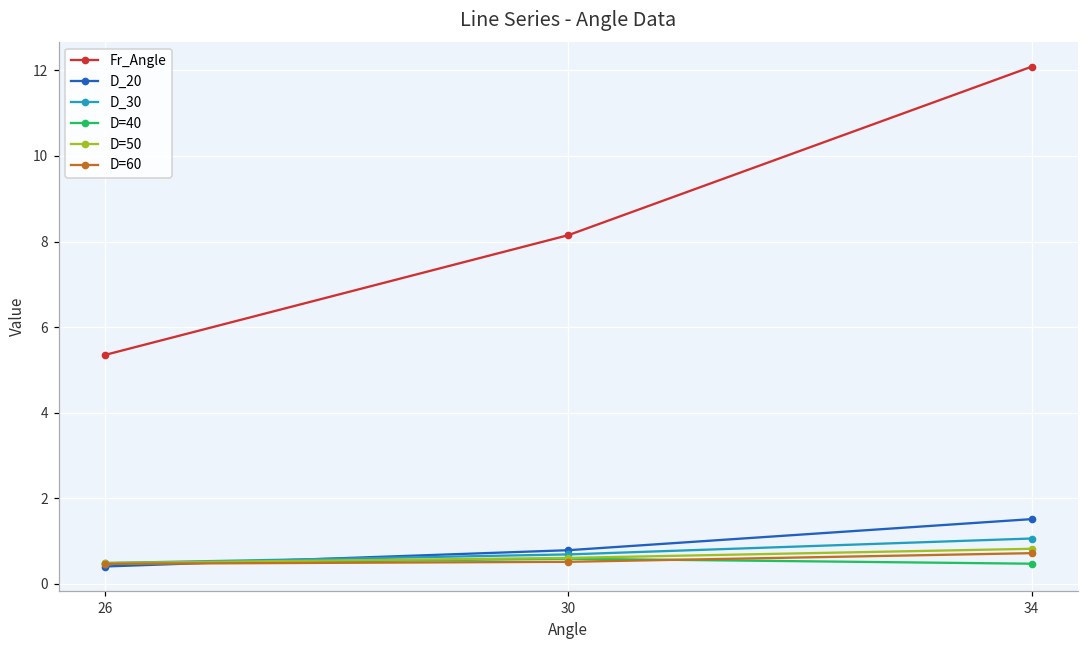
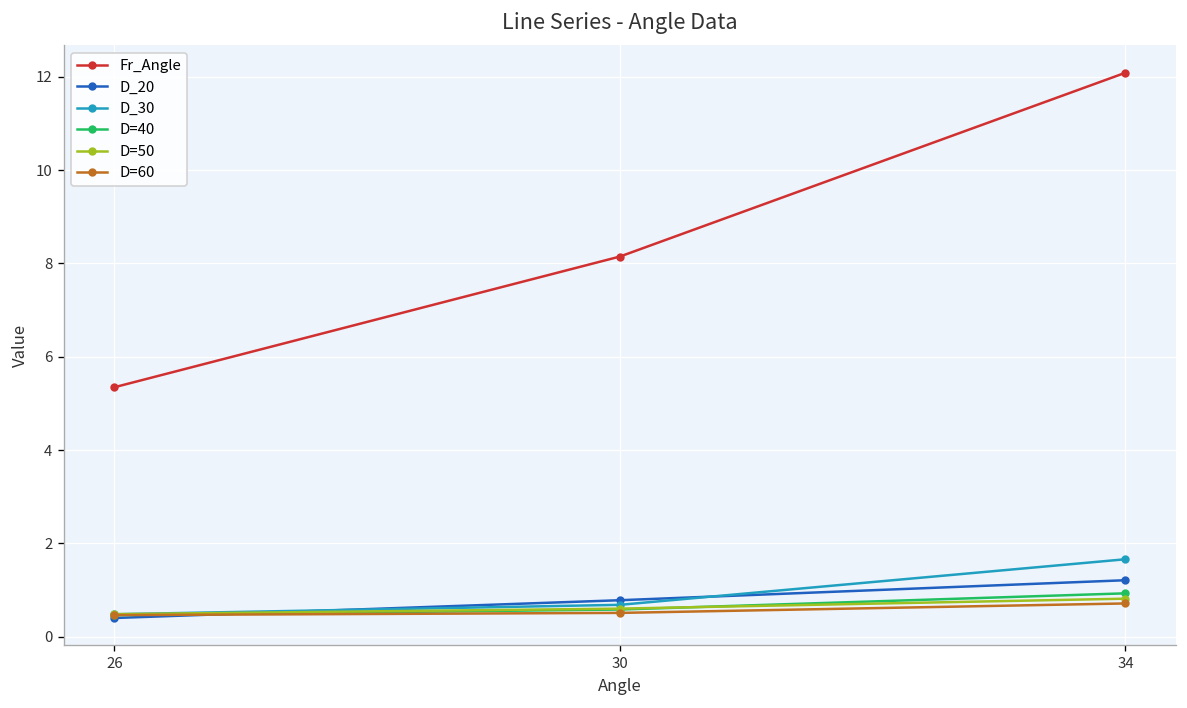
D_20, 34: 1.5 -> 1.2
D_30, 34: 1.1 -> 1.7
D=40, 34: 0.5 -> 0.9
